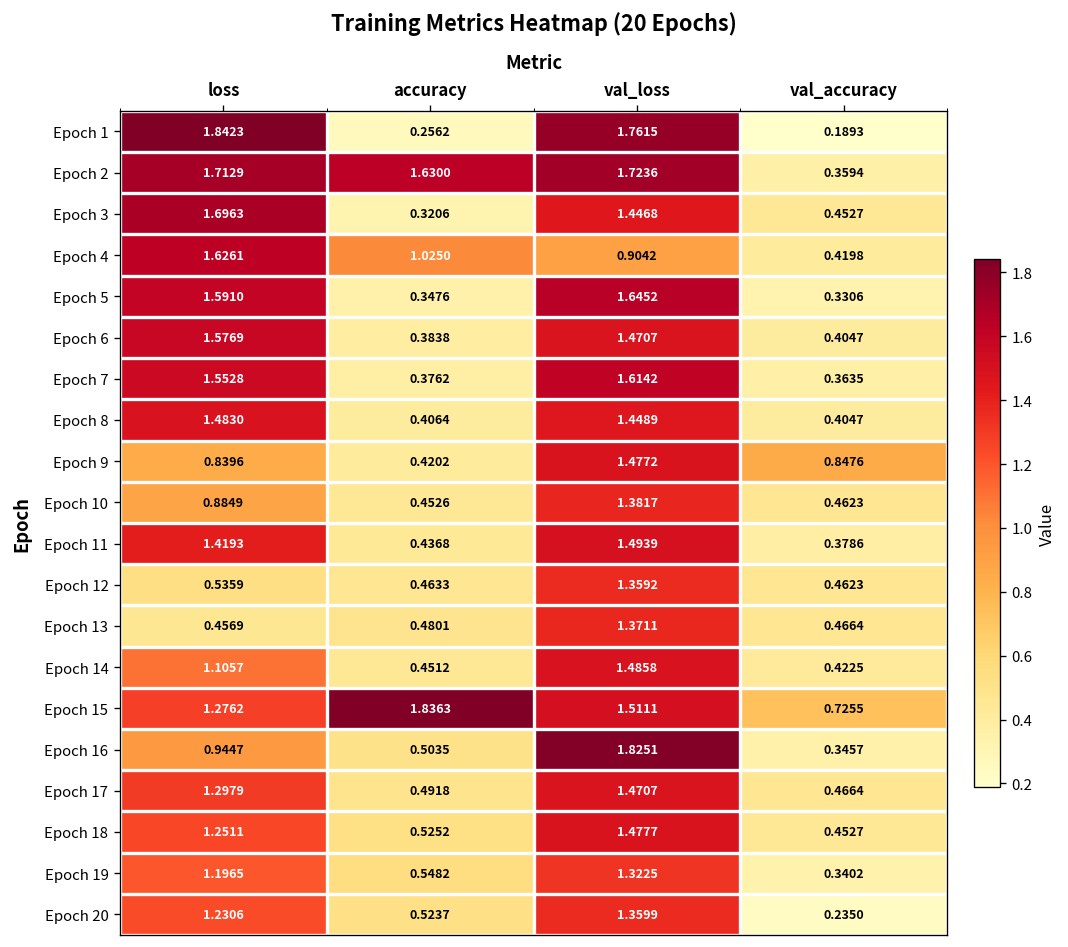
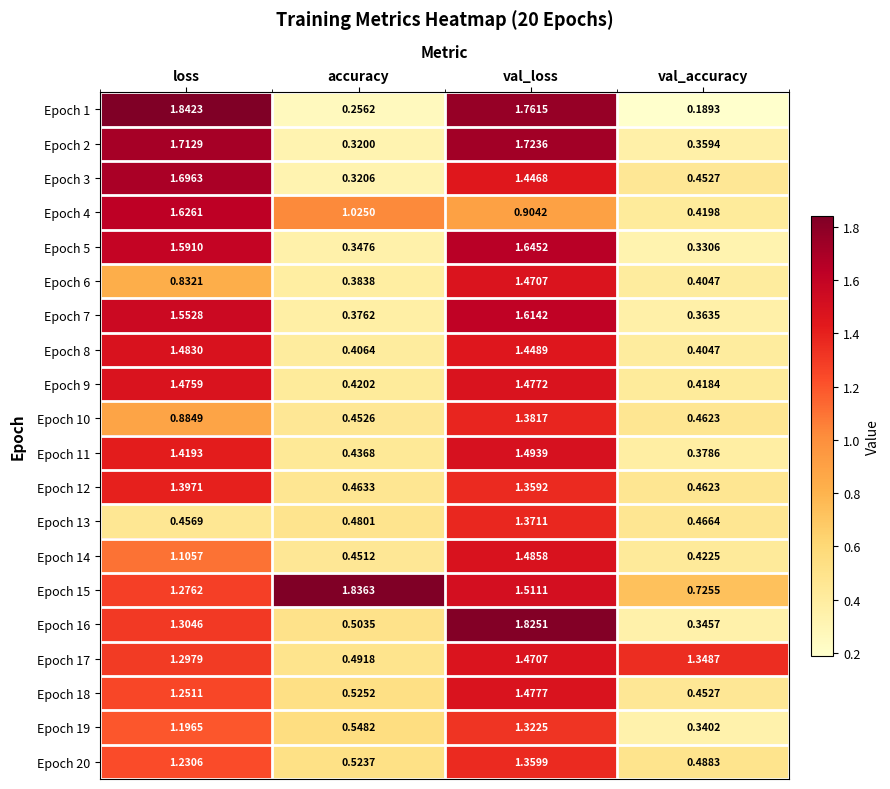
Epoch 2, accuracy: 1.6300 -> 0.3200
Epoch 6, loss: 1.5769 -> 0.8321
Epoch 9, loss: 0.8396 -> 1.4759
Epoch 9, val_accuracy: 0.8476 -> 0.4184
Epoch 12, loss: 0.5359 -> 1.3971
Epoch 16, loss: 0.9447 -> 1.3046
Epoch 17, val_accuracy: 0.4664 -> 1.3487
Epoch 20, val_accuracy: 0.2350 -> 0.4883
